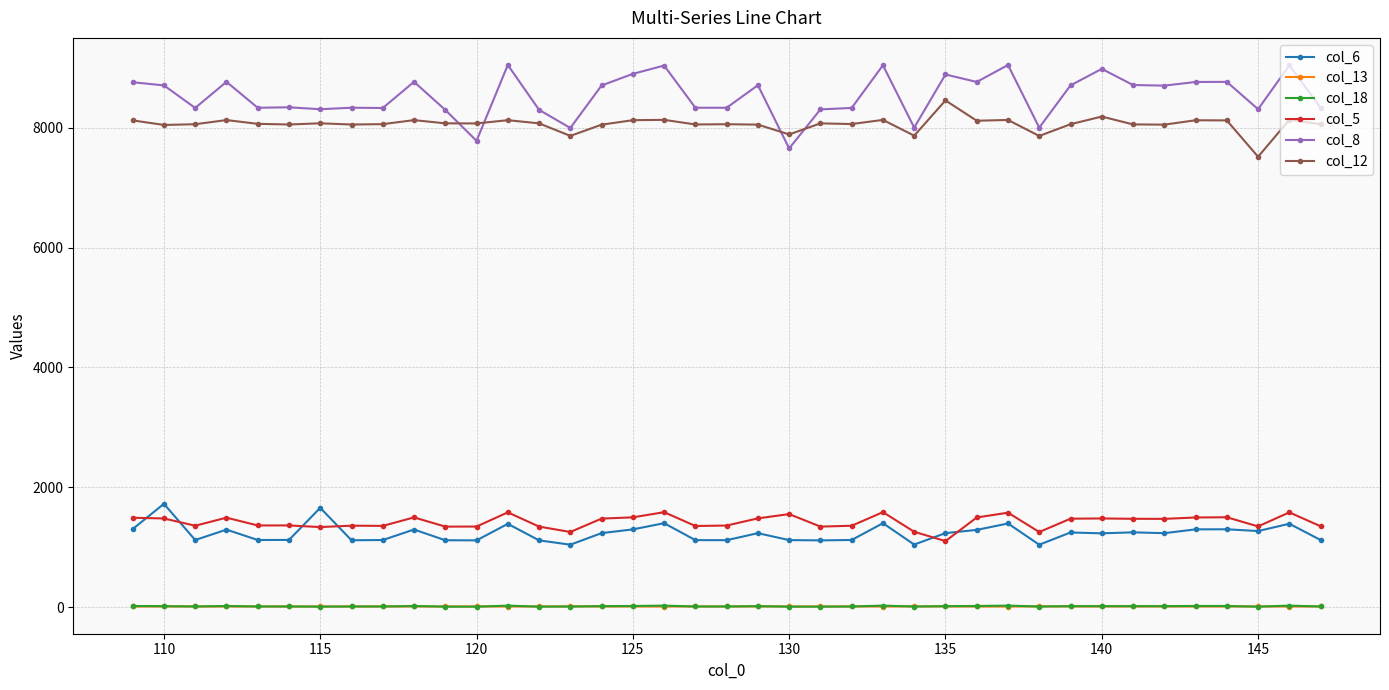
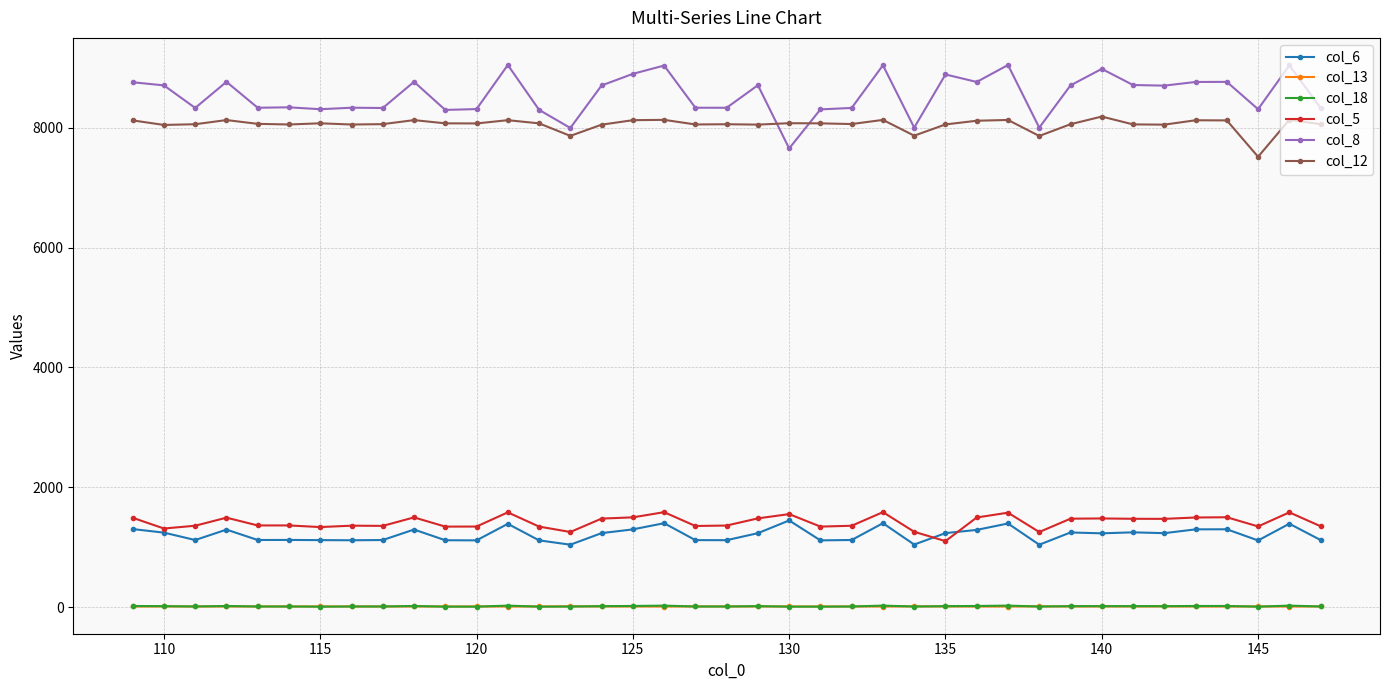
col_6, 110: 1700 -> 1200
col_5, 110: 1500 -> 1300
col_6, 115: 1700 -> 1100
col_8, 120: 7800 -> 8300
col_6, 130: 1100 -> 1400
col_12, 130: 7900 -> 8100
col_12, 135: 8500 -> 8100
col_6, 145: 1300 -> 1100
